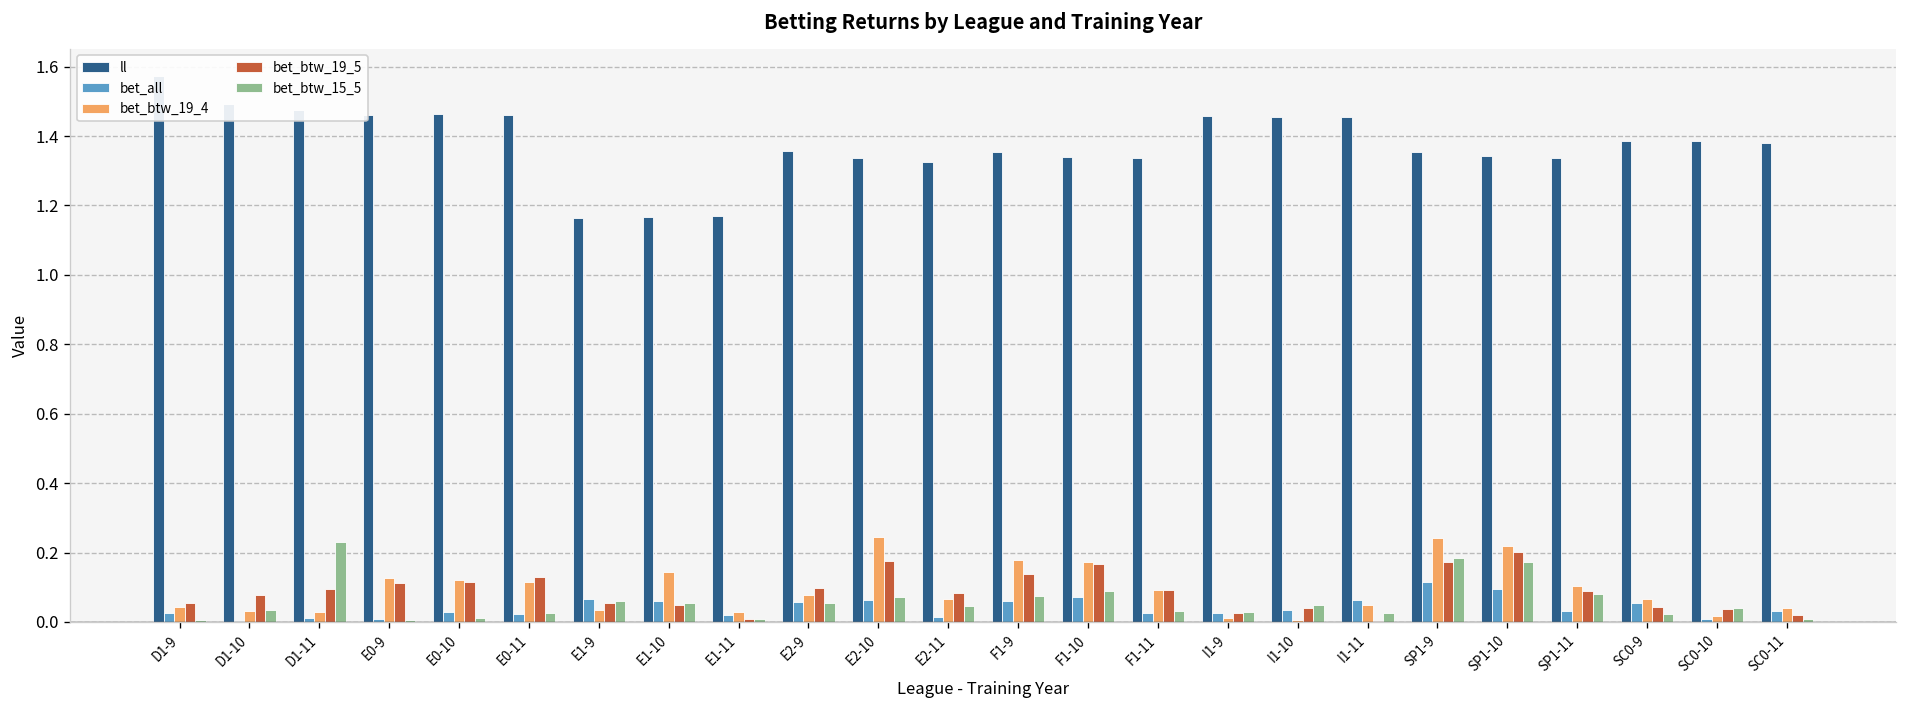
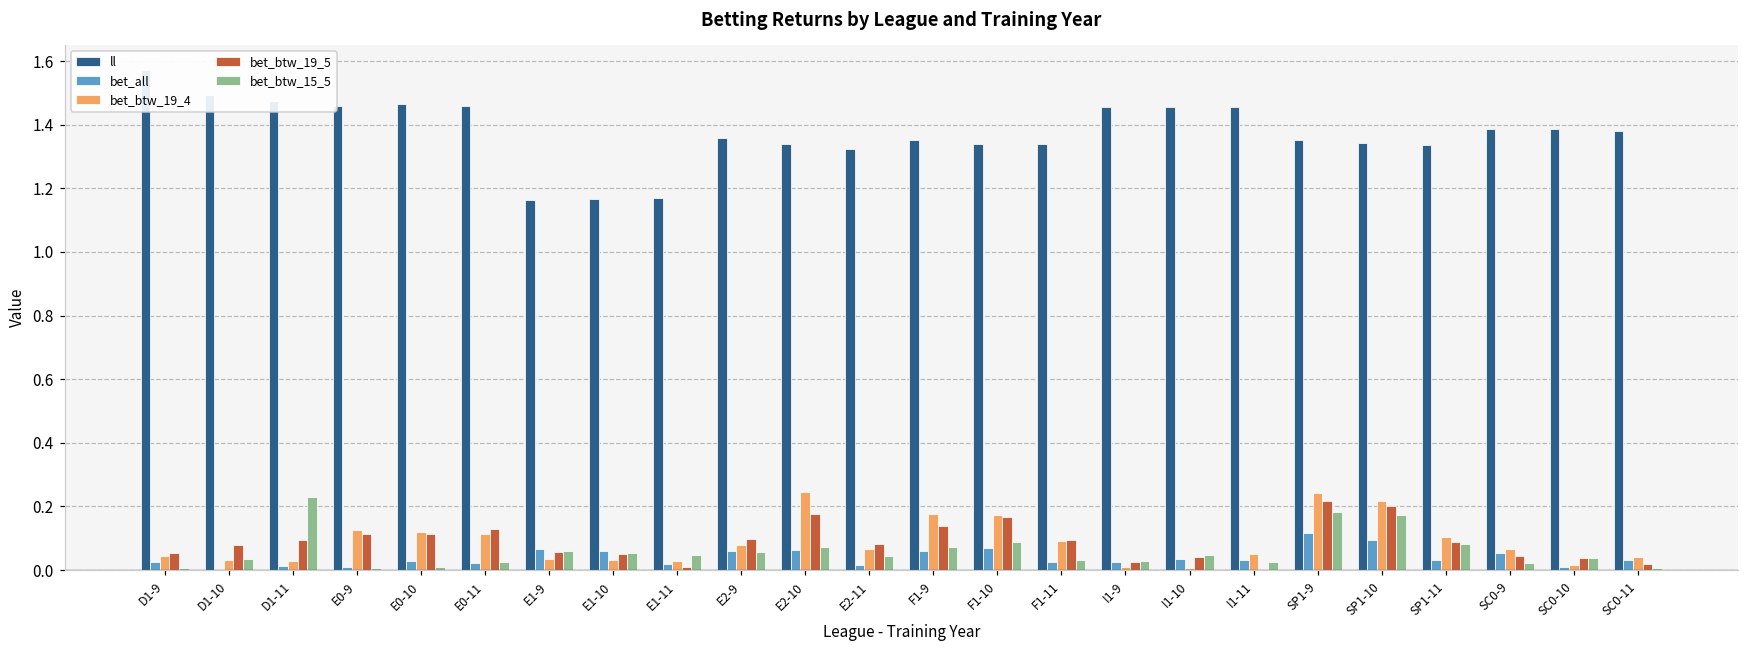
bet_btw_19_4, E1-10: 0.14 -> 0.03
bet_btw_15_5, E1-11: 0.01 -> 0.05
bet_all, I1-11: 0.06 -> 0.03
bet_btw_19_5, SP1-9: 0.17 -> 0.22
